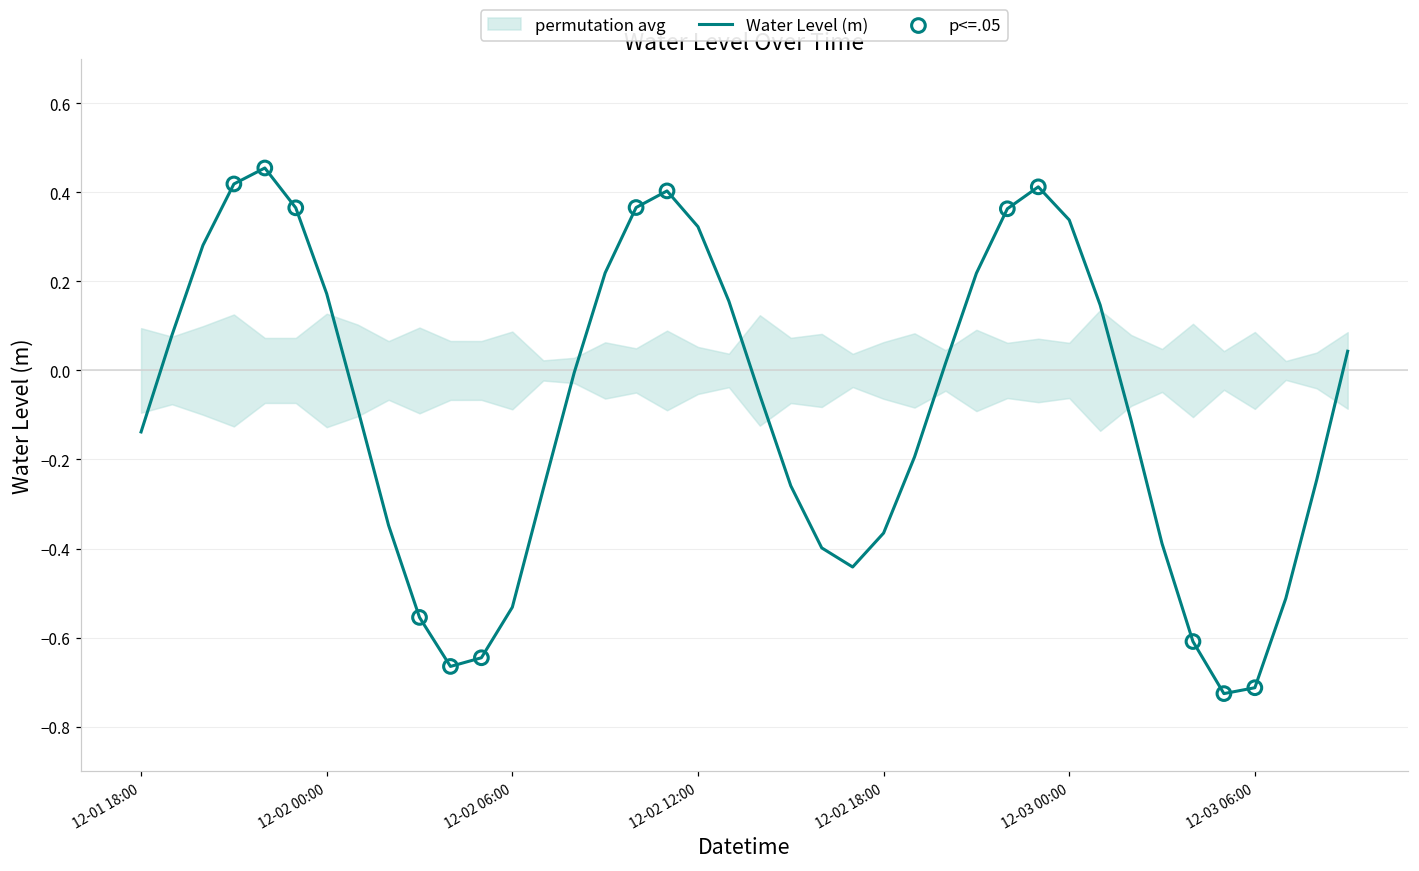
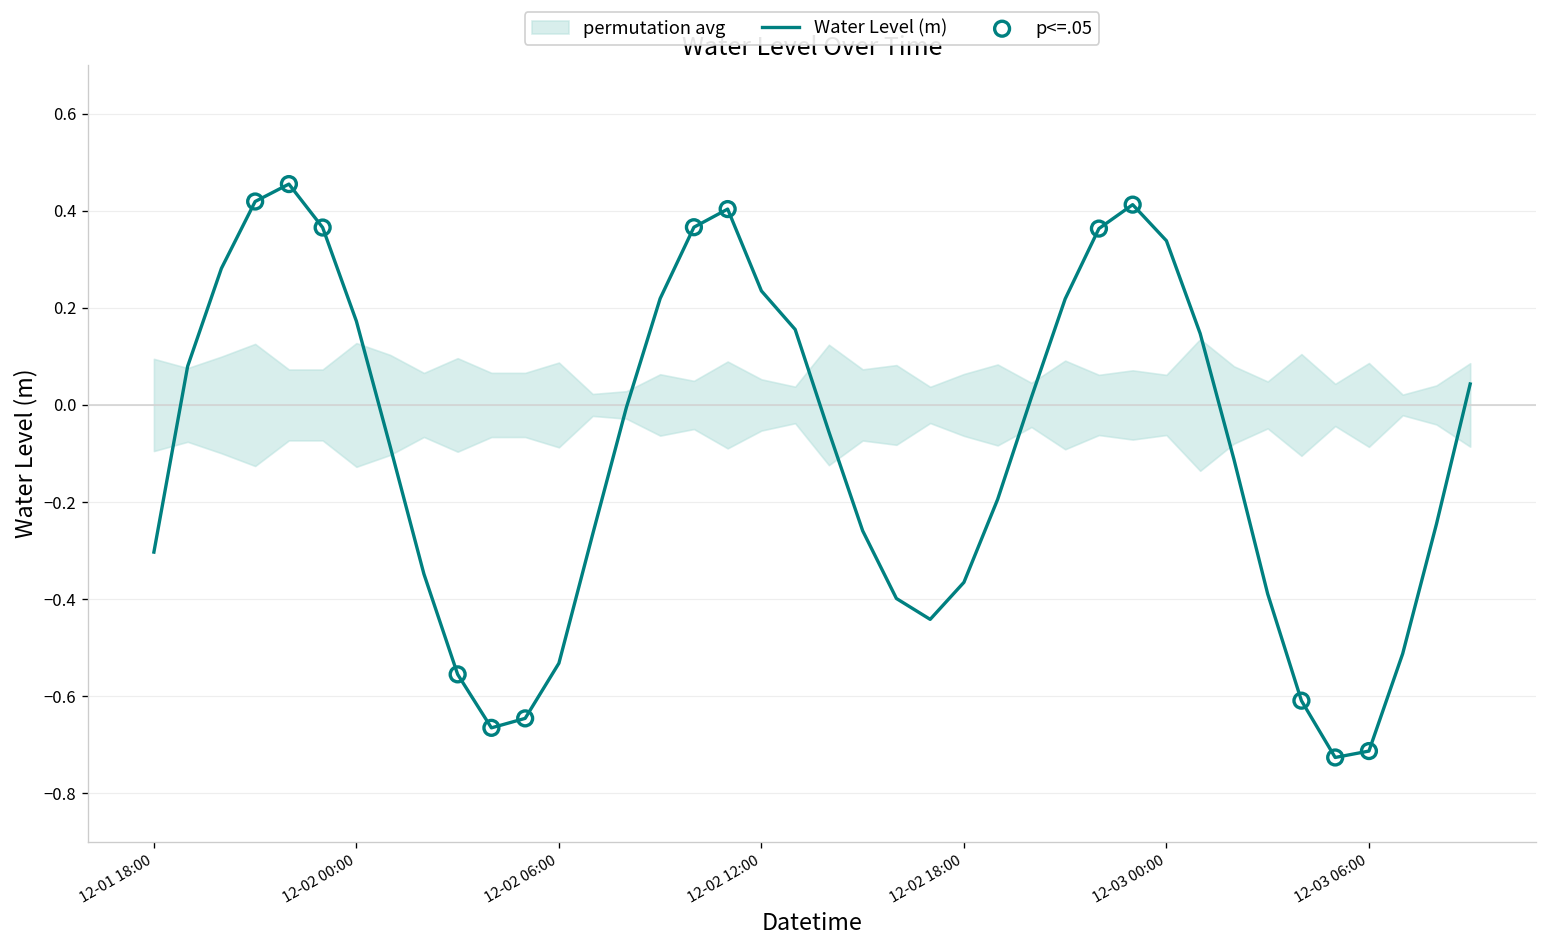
Water Level (m), 12-01 18:00: -0.14 -> -0.30
Water Level (m), 12-02 12:00: 0.32 -> 0.23
